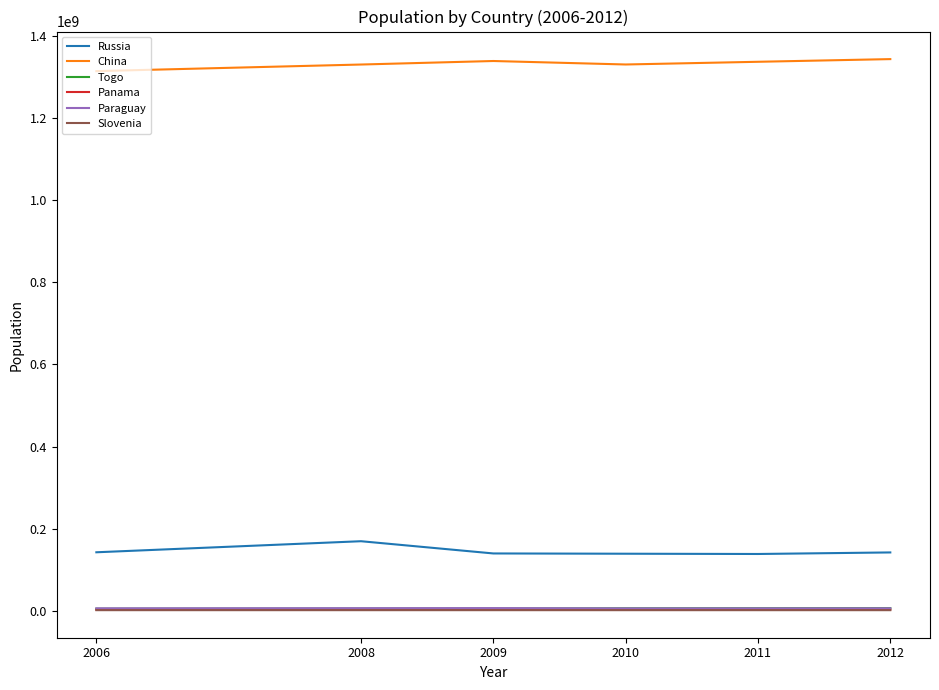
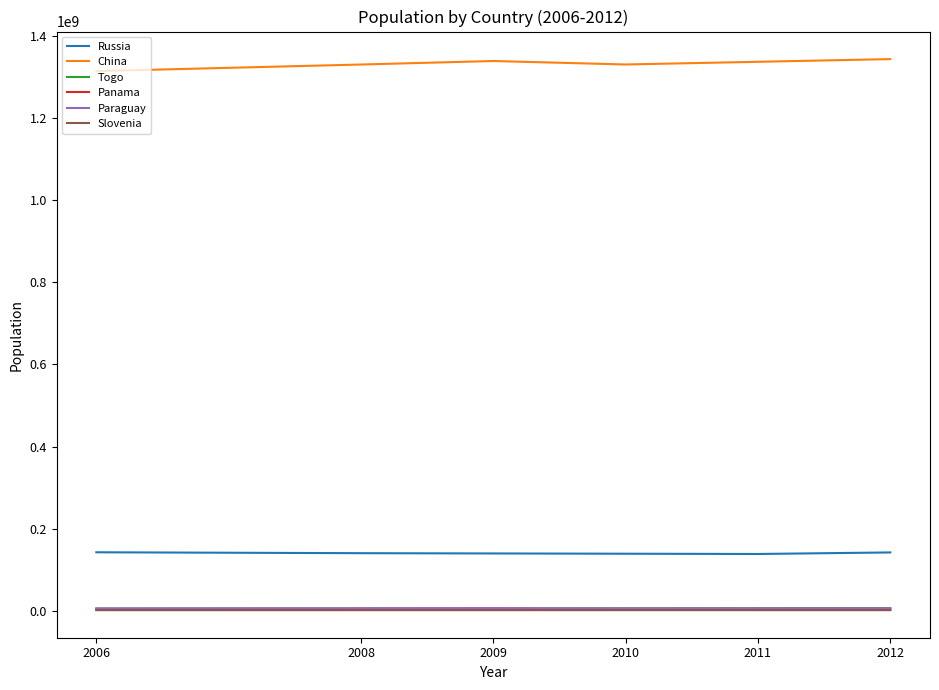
Russia, 2008: 170000000 -> 140000000
